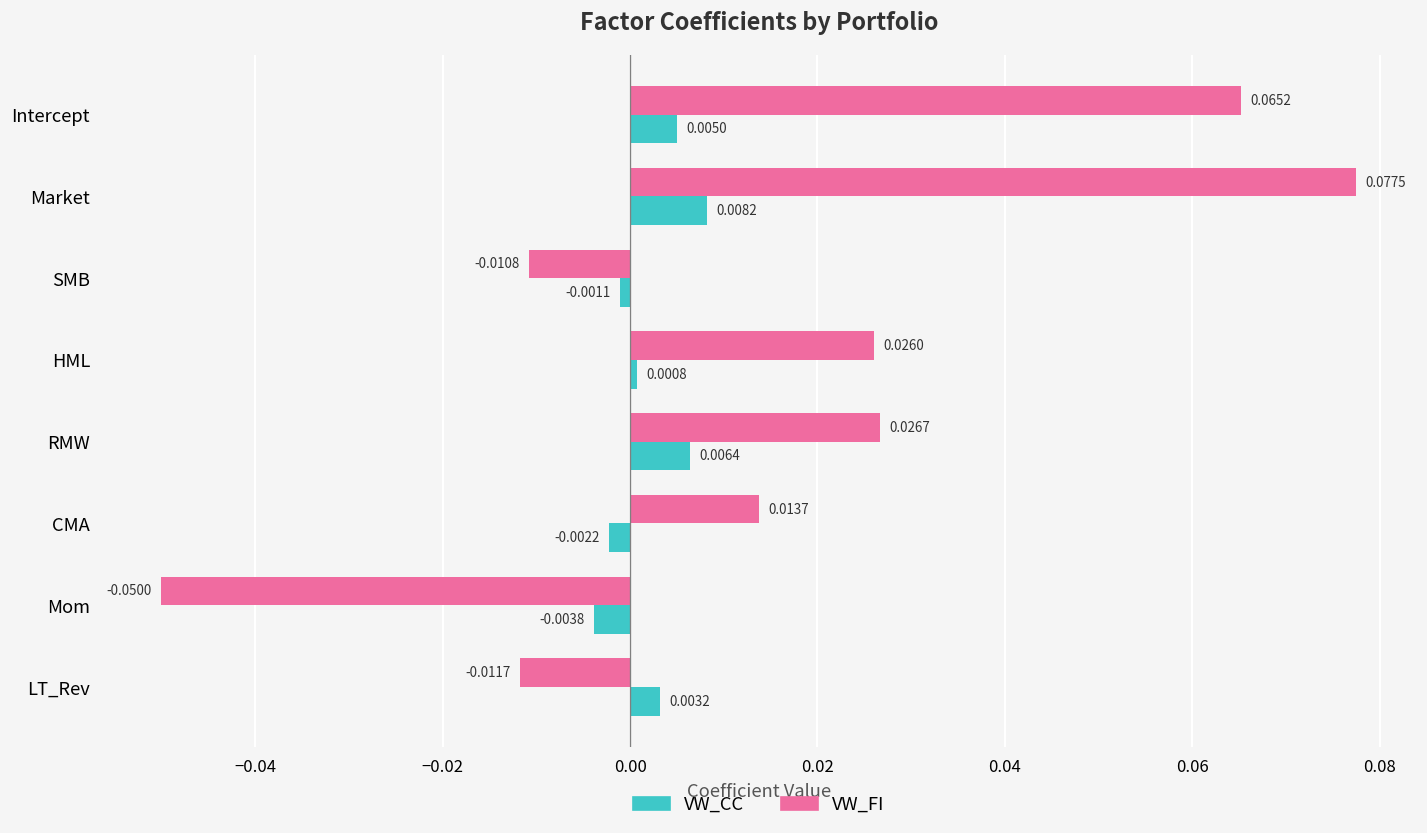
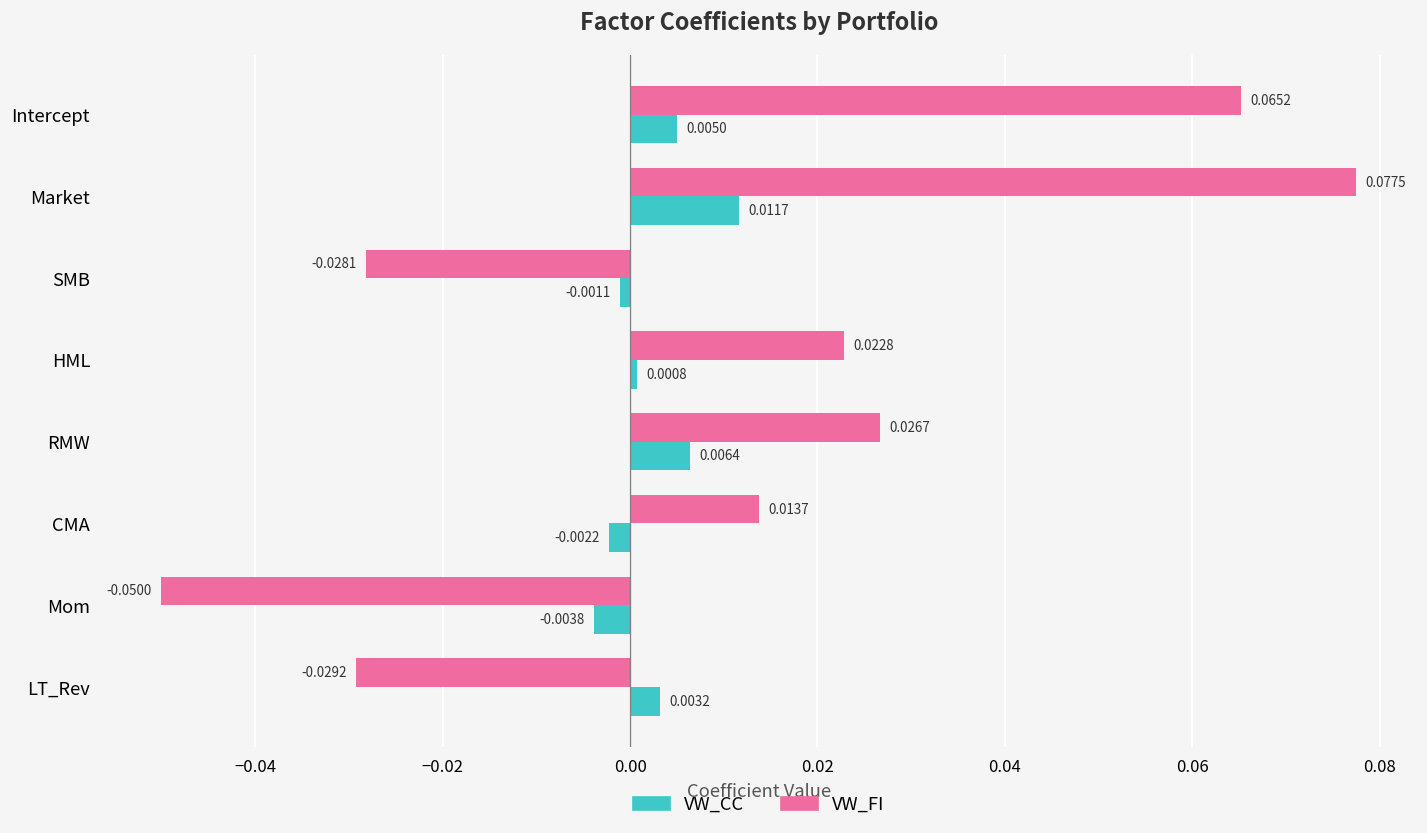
VW_CC, Market: 0.0082 -> 0.0117
VW_FI, SMB: -0.0108 -> -0.0281
VW_FI, HML: 0.0260 -> 0.0228
VW_FI, LT_Rev: -0.0117 -> -0.0292
